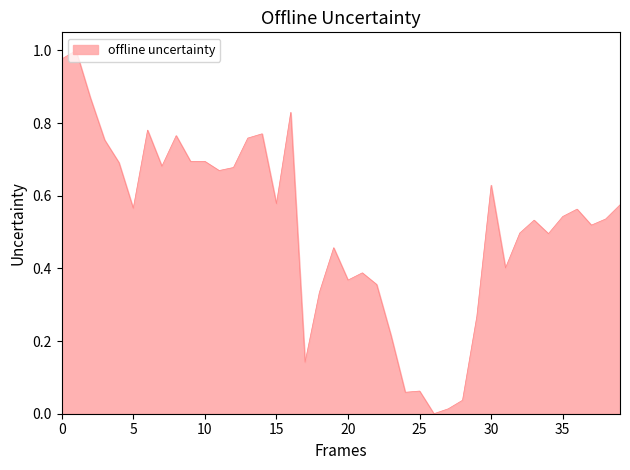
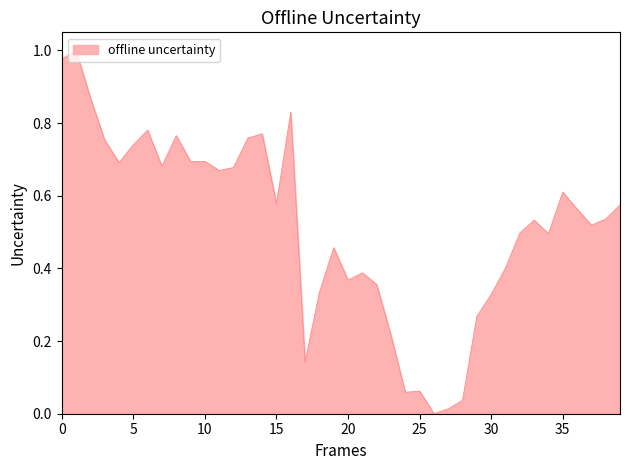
5: 0.57 -> 0.74
30: 0.63 -> 0.33
35: 0.54 -> 0.61
